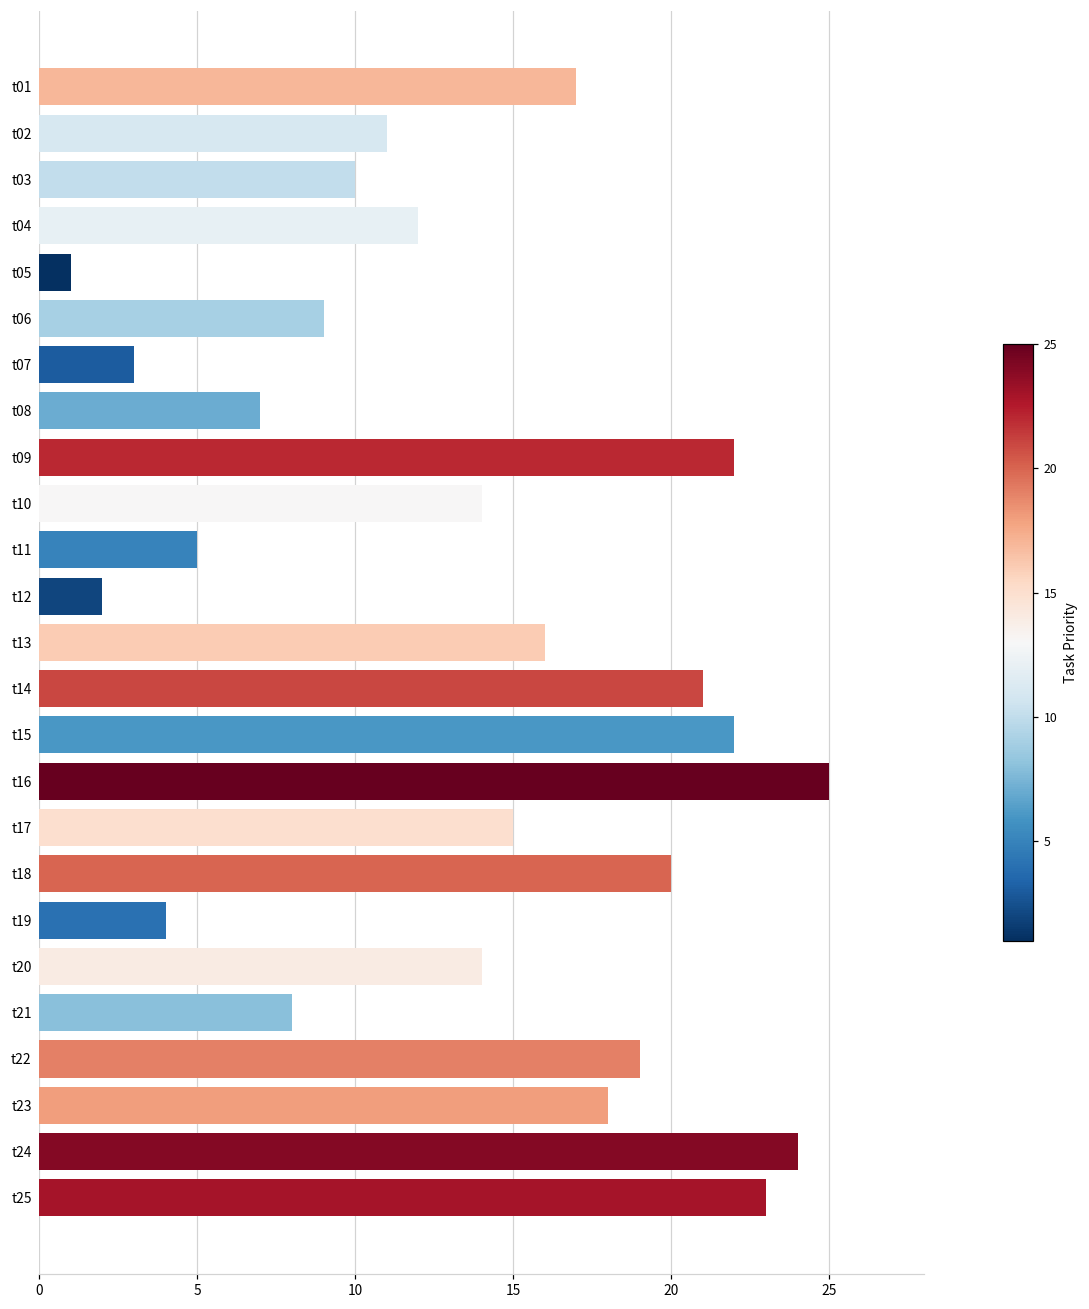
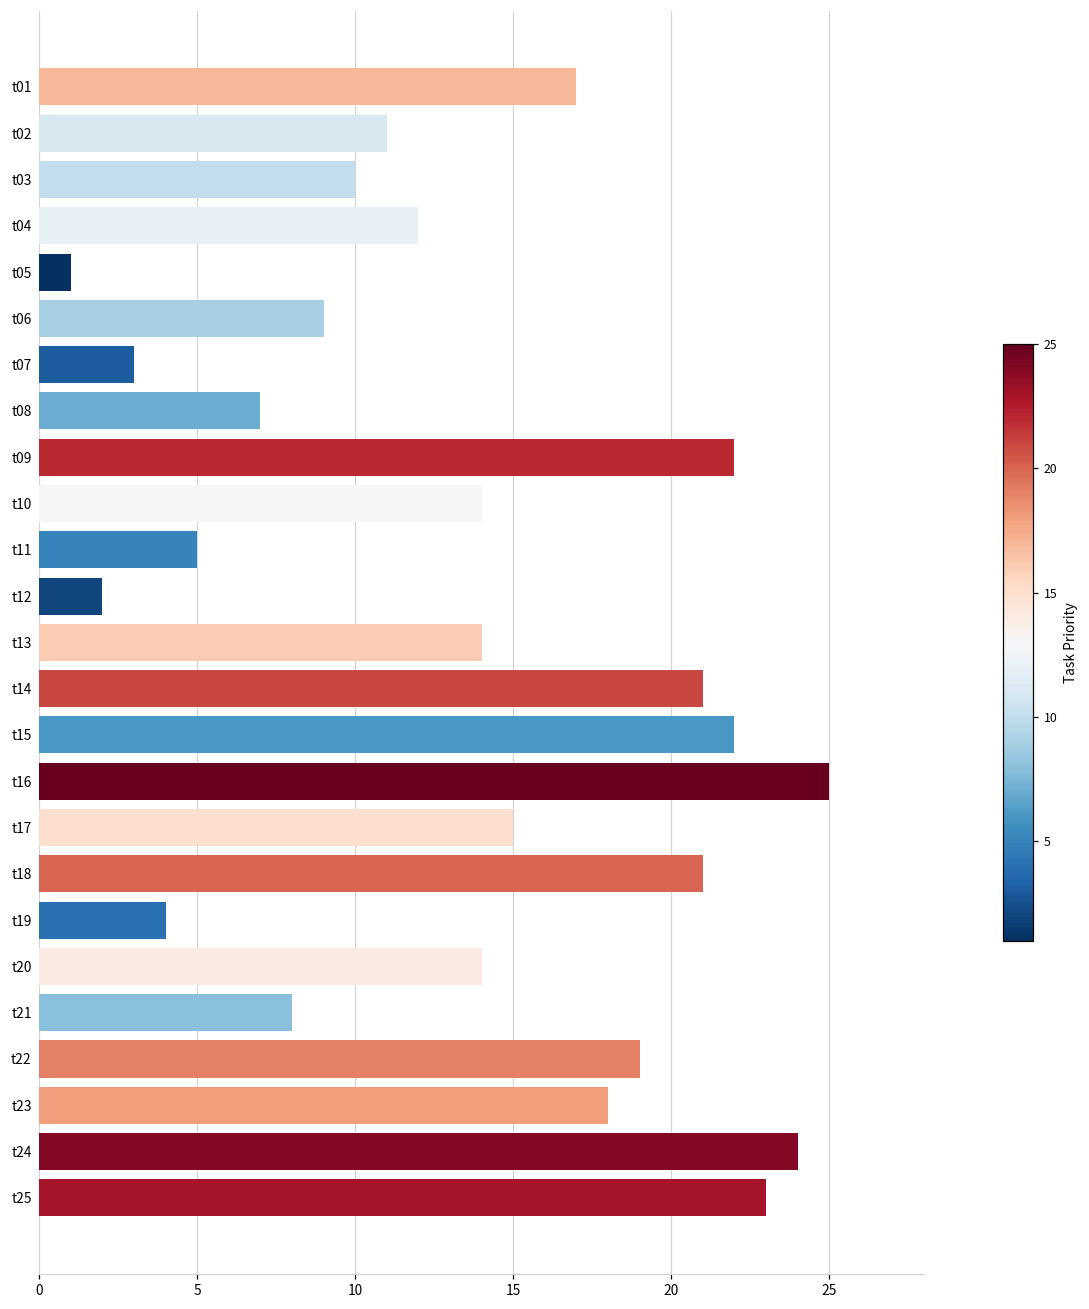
t13: 16 -> 14
t18: 20 -> 21
